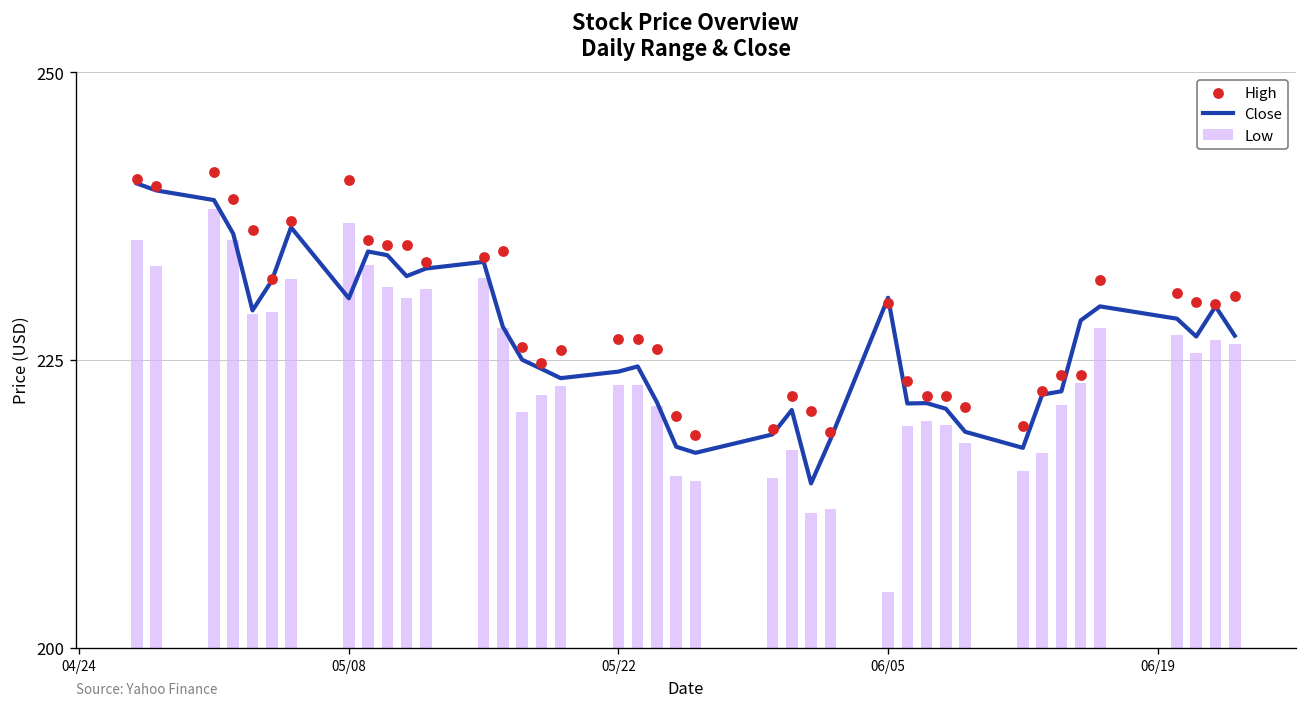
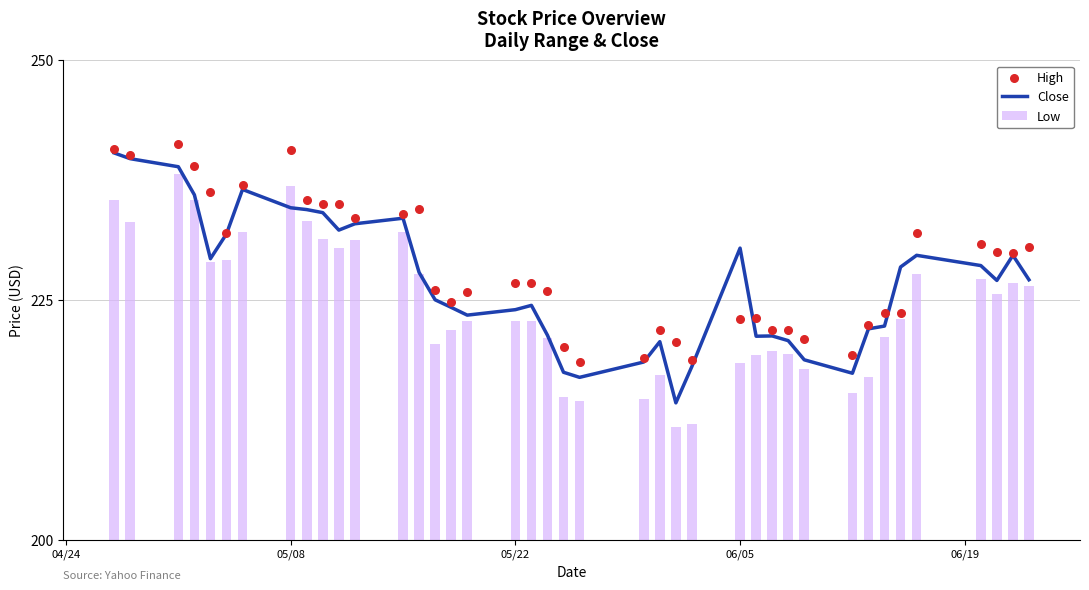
Close, 05/08: 230 -> 235
Low, 06/05: 205 -> 218
High, 06/05: 230 -> 223
